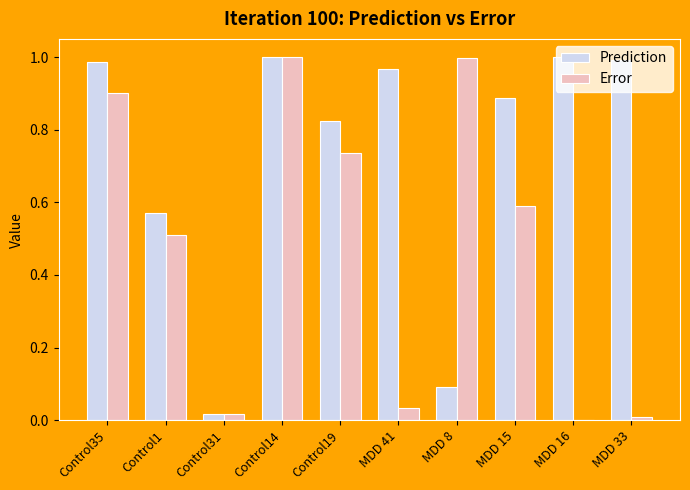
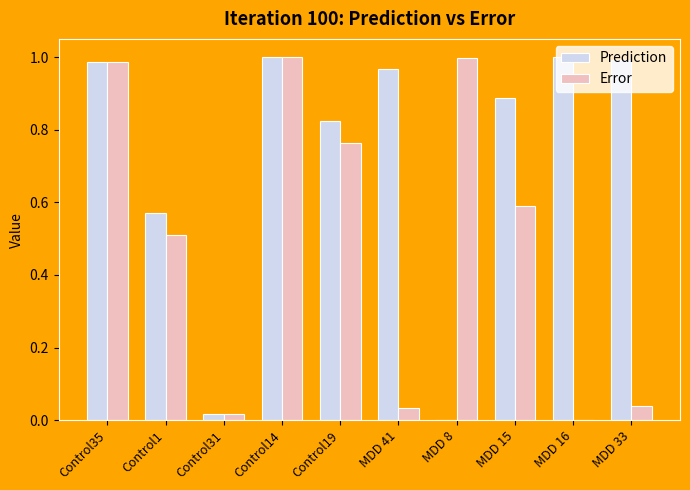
Error, Control35: 0.90 -> 0.99
Error, Control19: 0.74 -> 0.76
Prediction, MDD 8: 0.09 -> 0.00
Error, MDD 33: 0.01 -> 0.04
